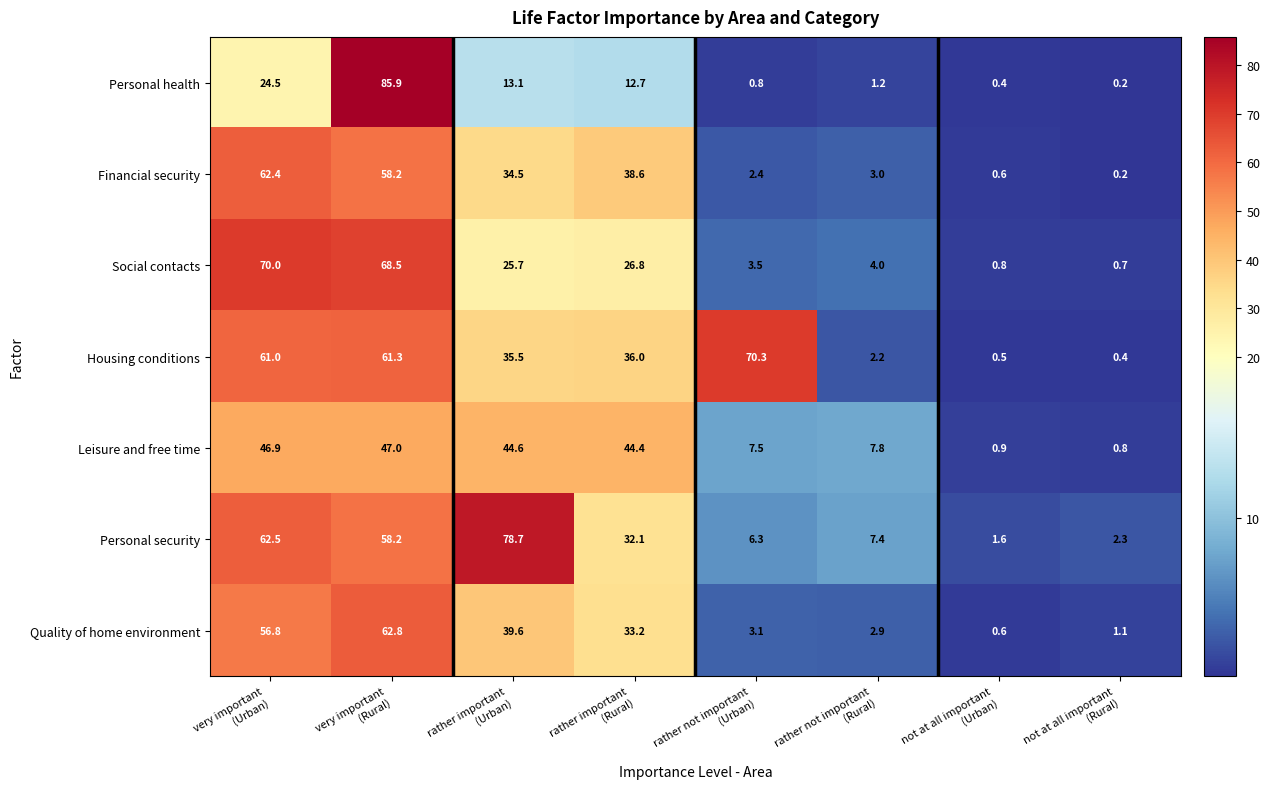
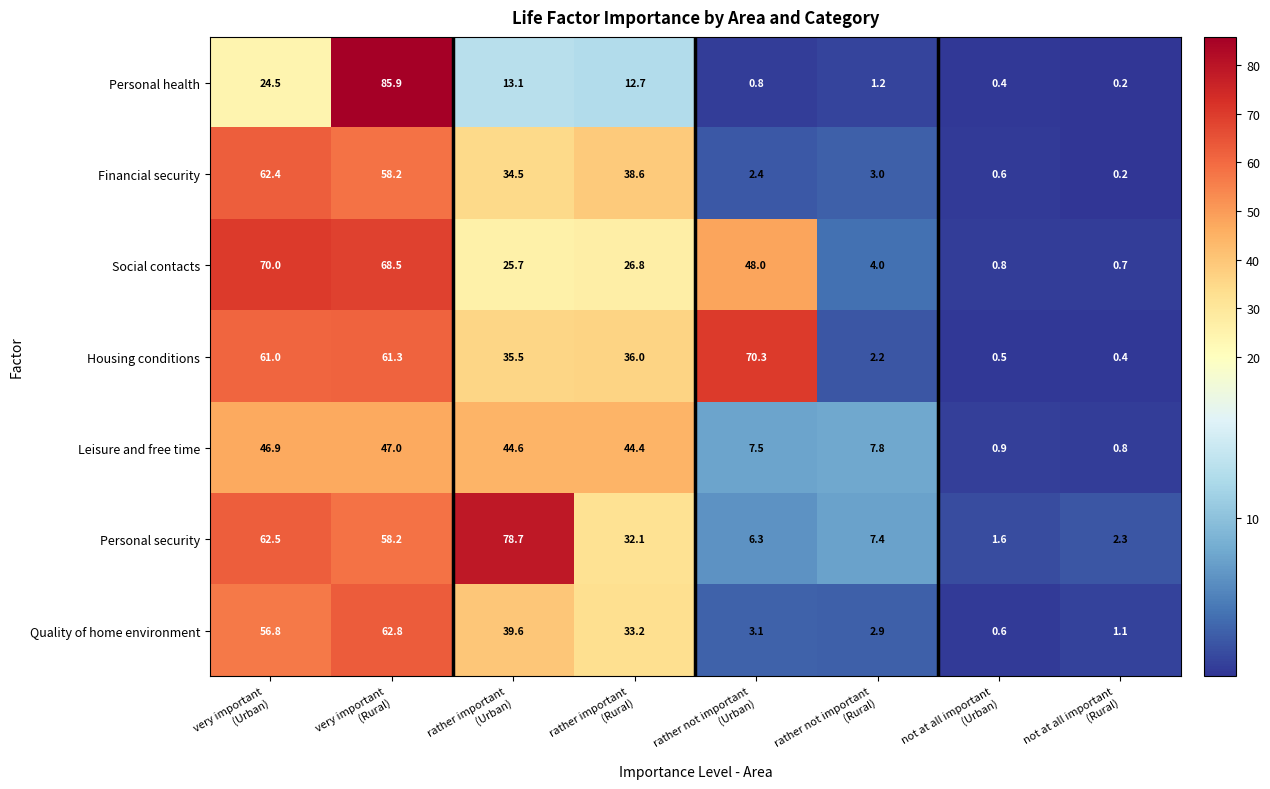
Social contacts, rather not important (Urban): 3.5 -> 48.0
